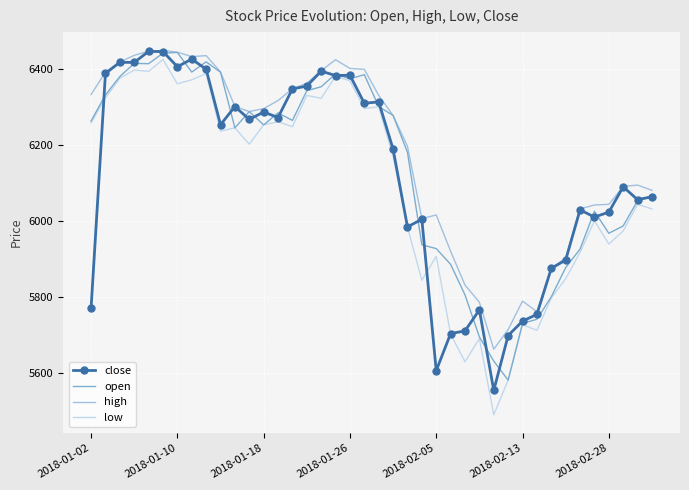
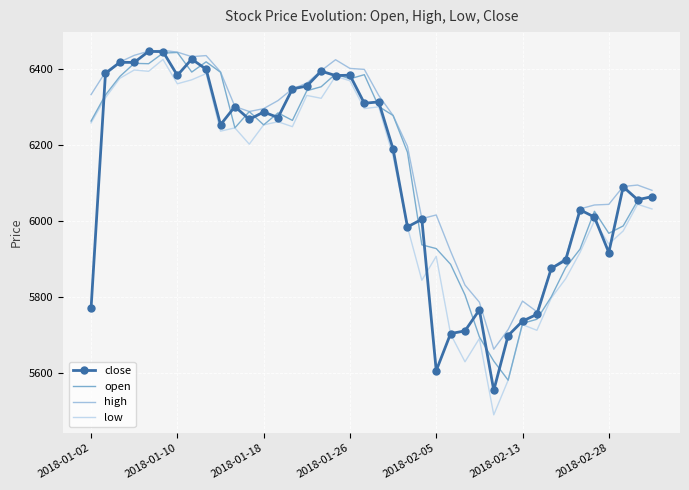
close, 2018-01-10: 6410 -> 6380
close, 2018-02-28: 6020 -> 5920
